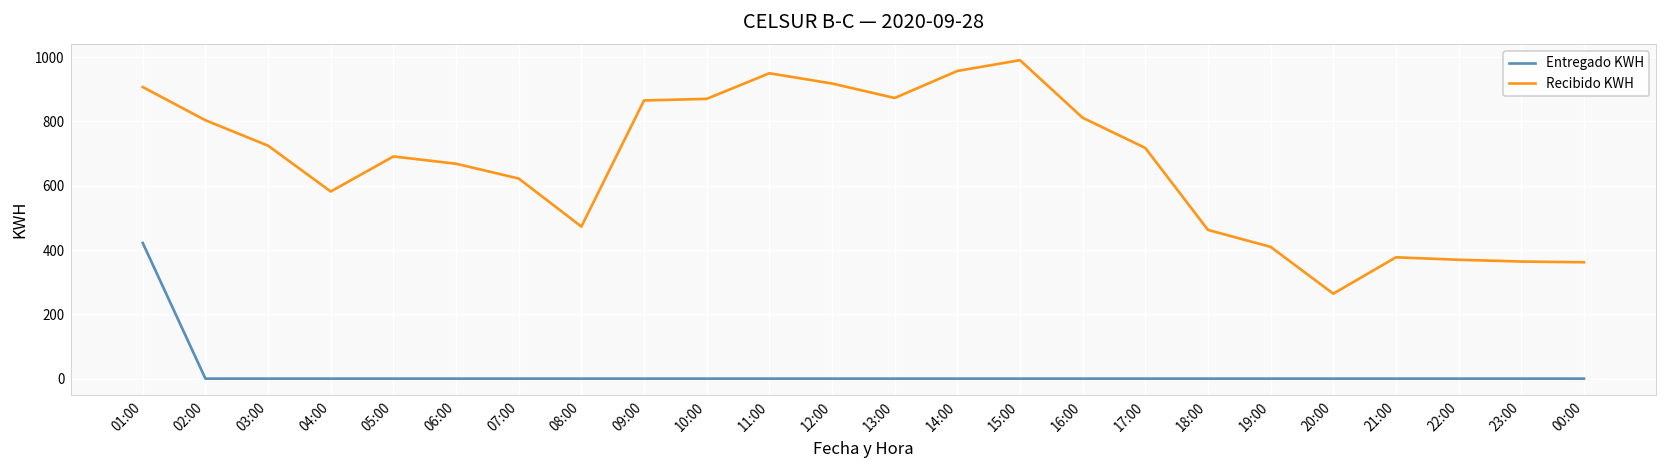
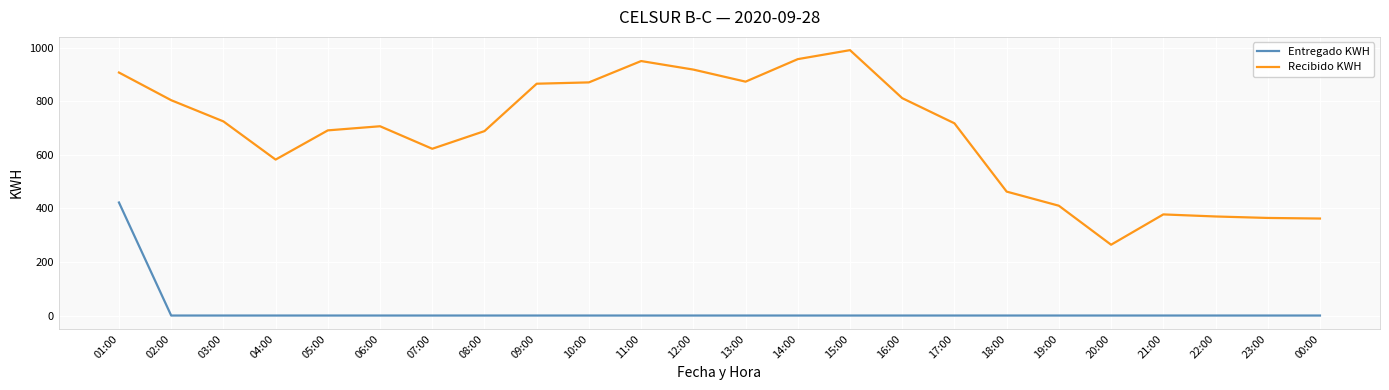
Recibido KWH, 06:00: 670 -> 710
Recibido KWH, 08:00: 470 -> 690
